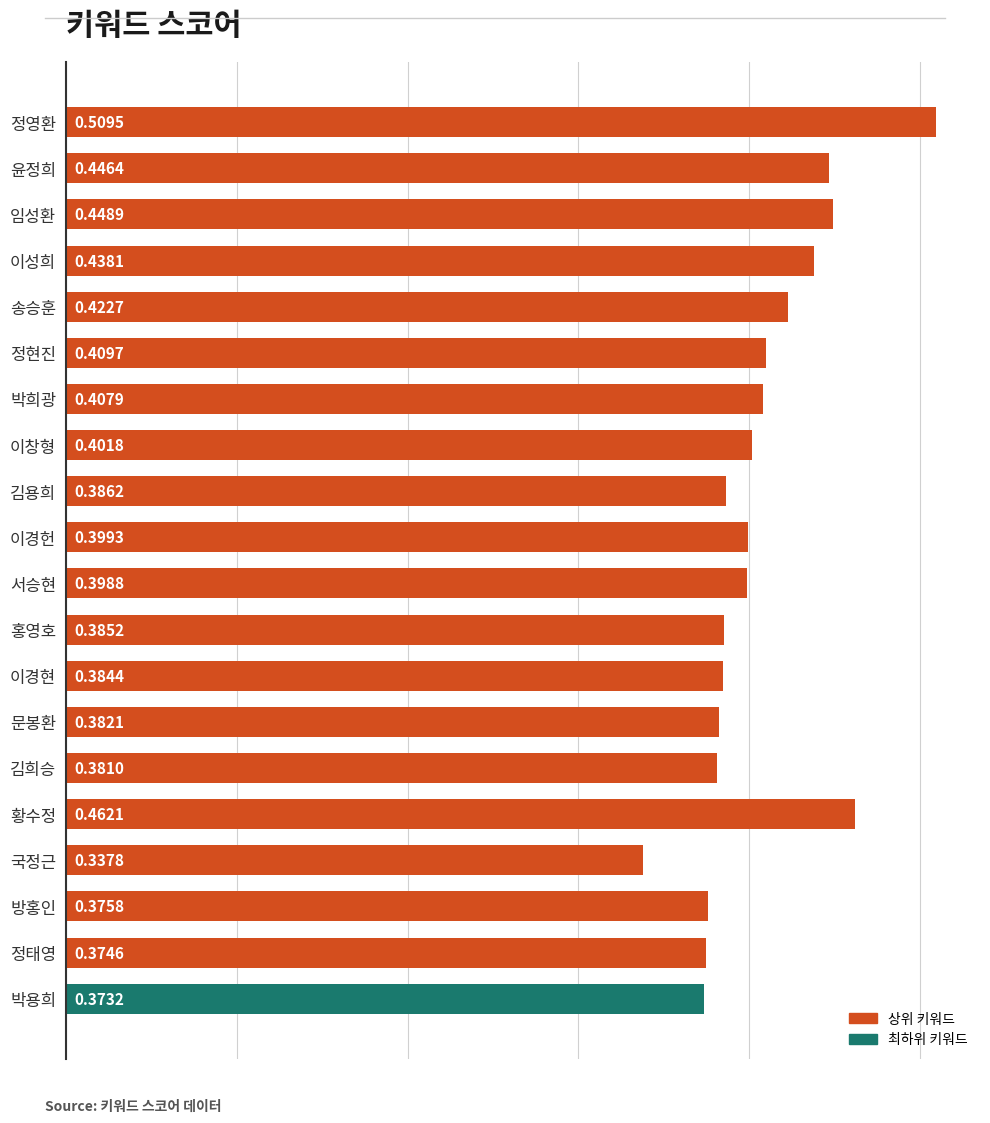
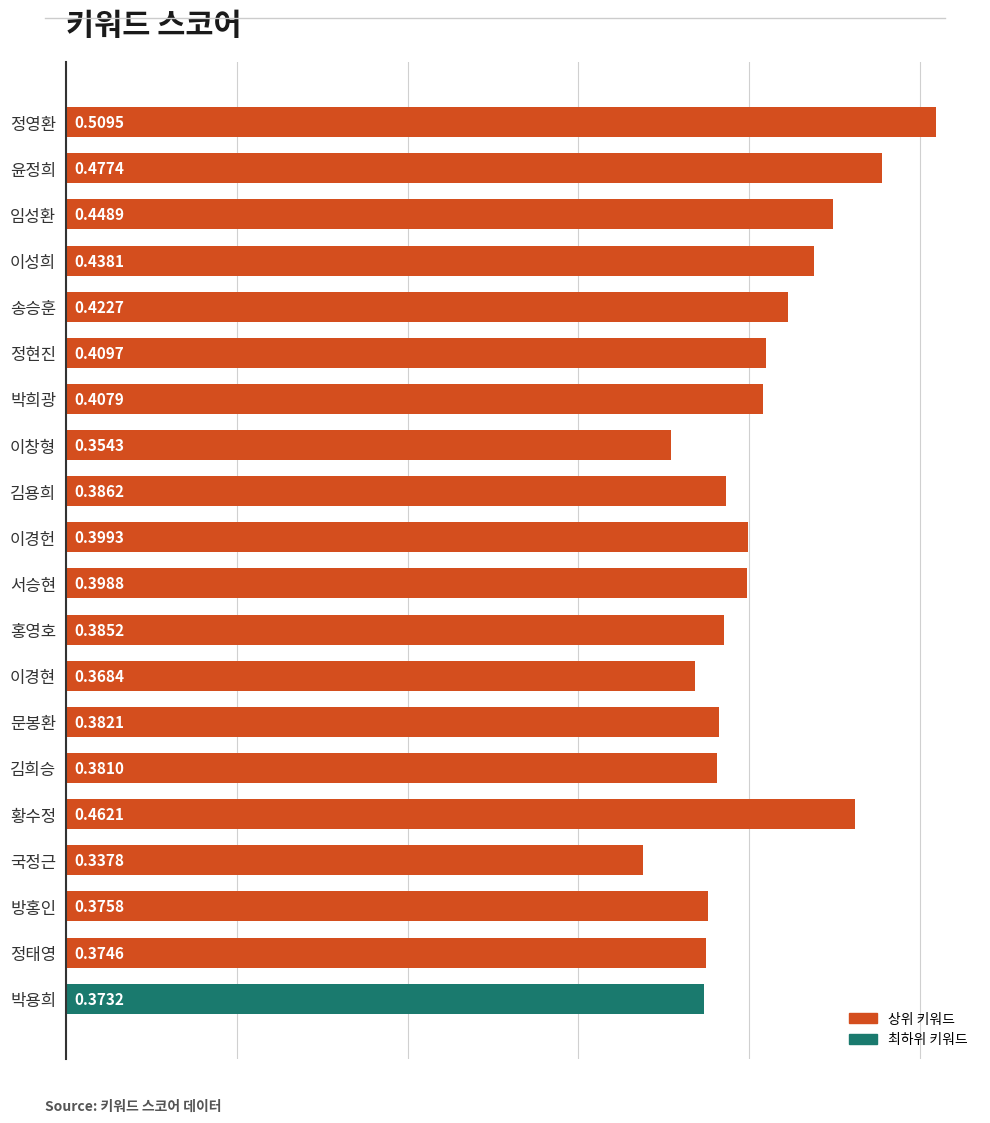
윤정희: 0.4464 -> 0.4774
이창형: 0.4018 -> 0.3543
이경현: 0.3844 -> 0.3684
